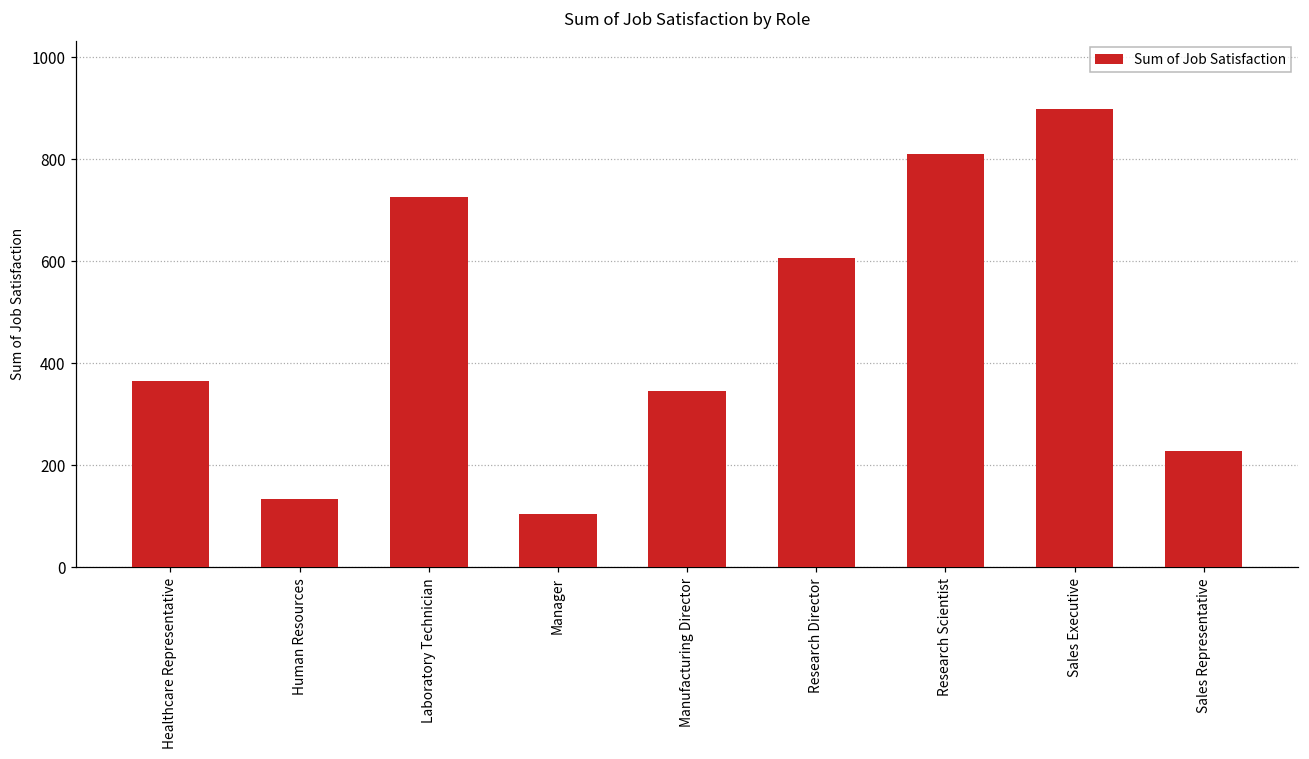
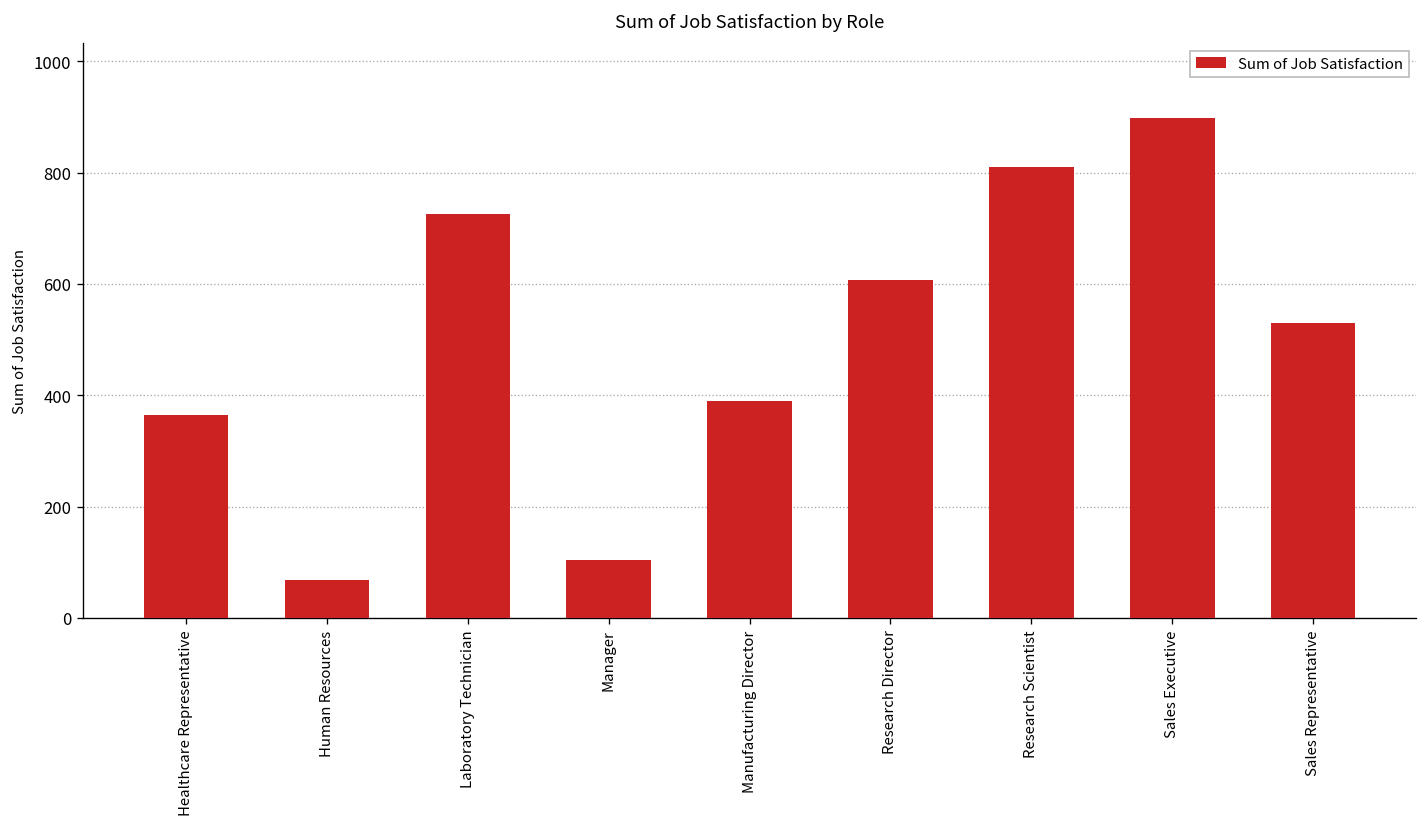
Human Resources: 130 -> 70
Manufacturing Director: 350 -> 390
Sales Representative: 230 -> 530
